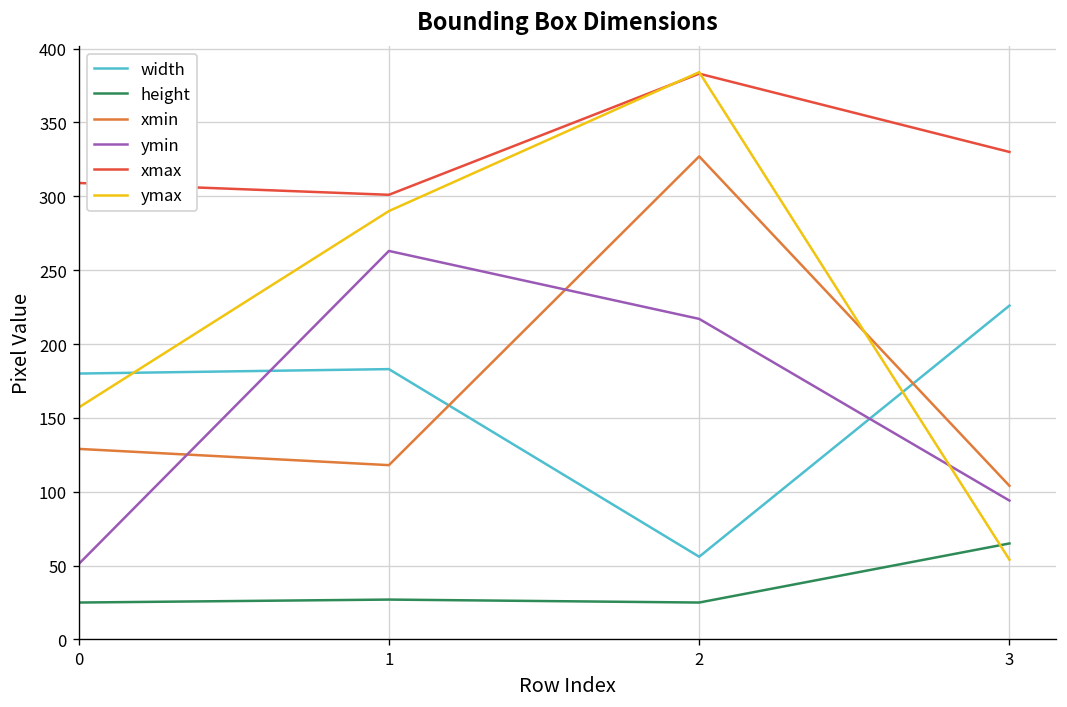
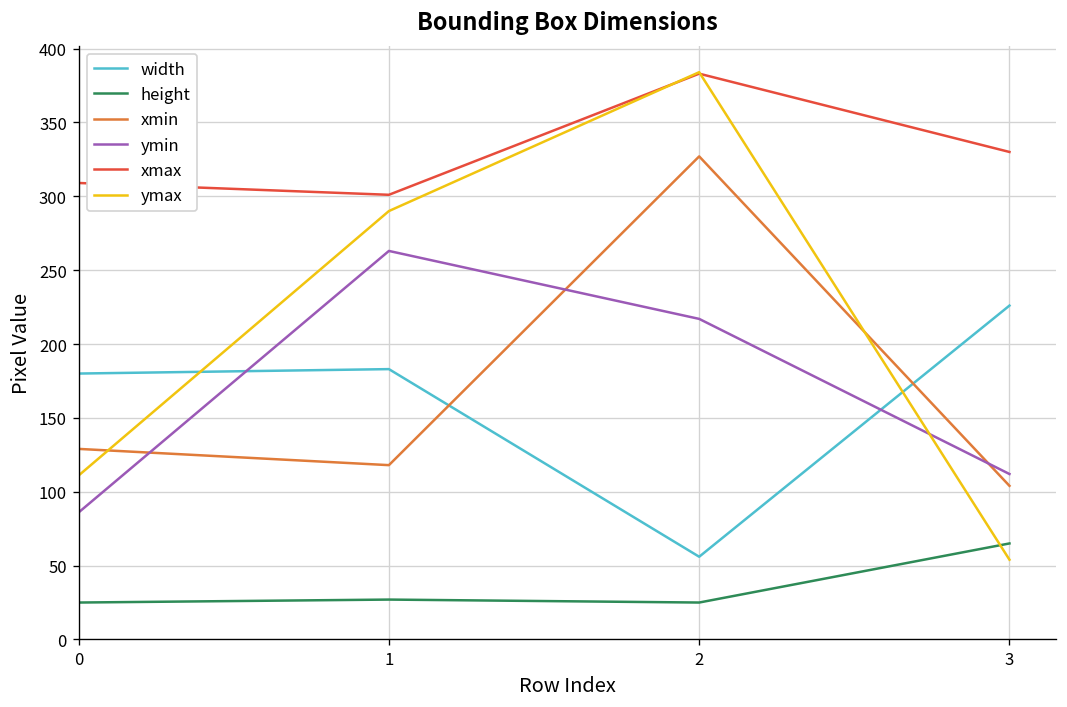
ymin, 0: 51 -> 86
ymax, 0: 157 -> 111
ymin, 3: 94 -> 112
